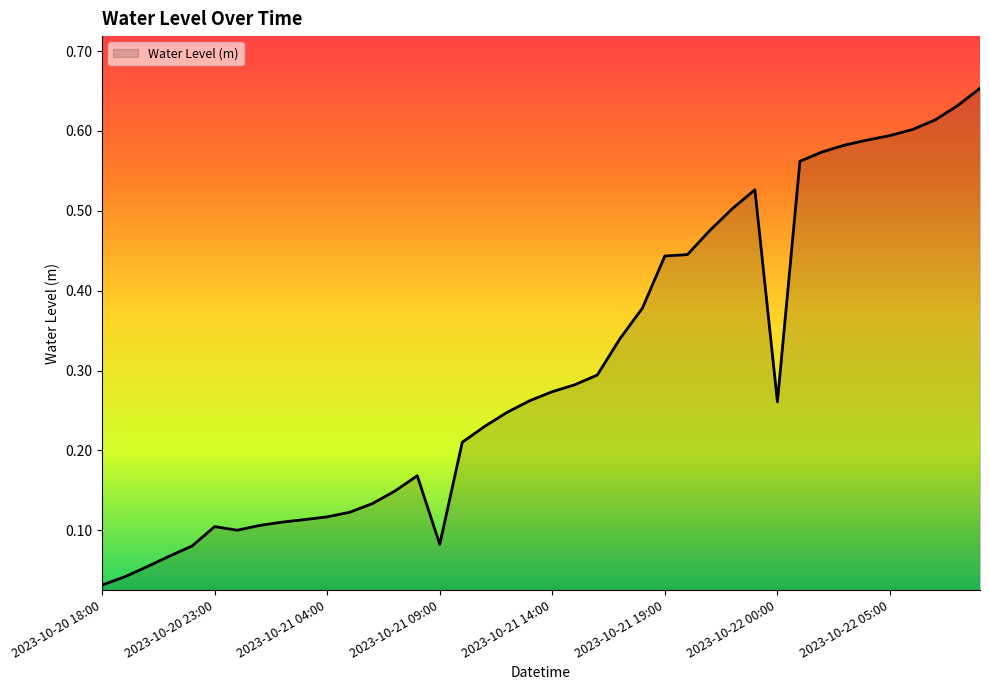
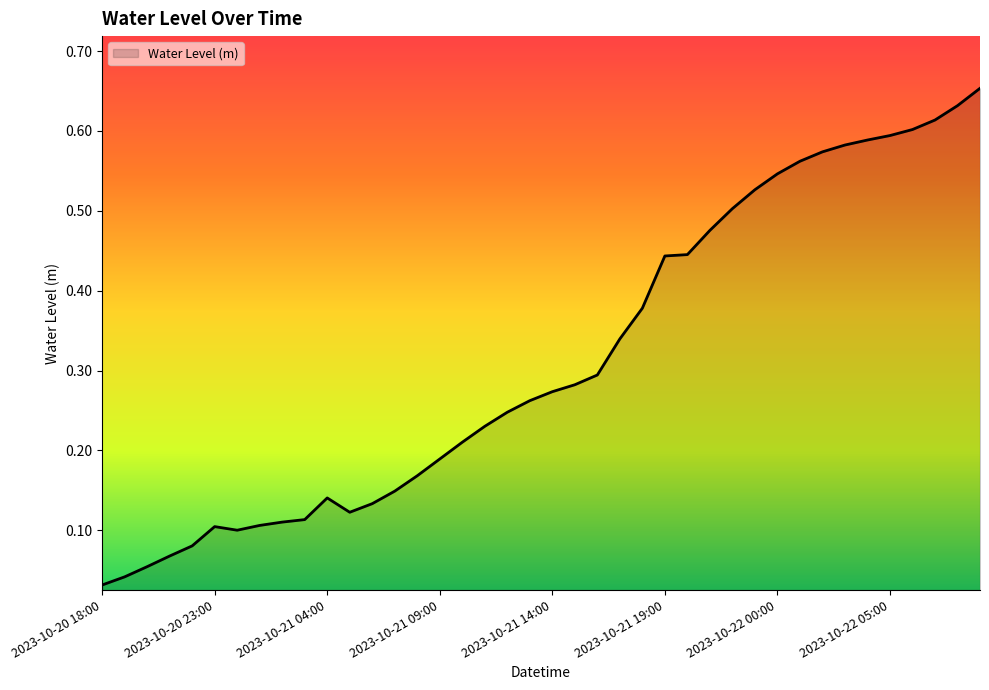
2023-10-21 04:00: 0.12 -> 0.14
2023-10-21 09:00: 0.08 -> 0.19
2023-10-22 00:00: 0.26 -> 0.55
